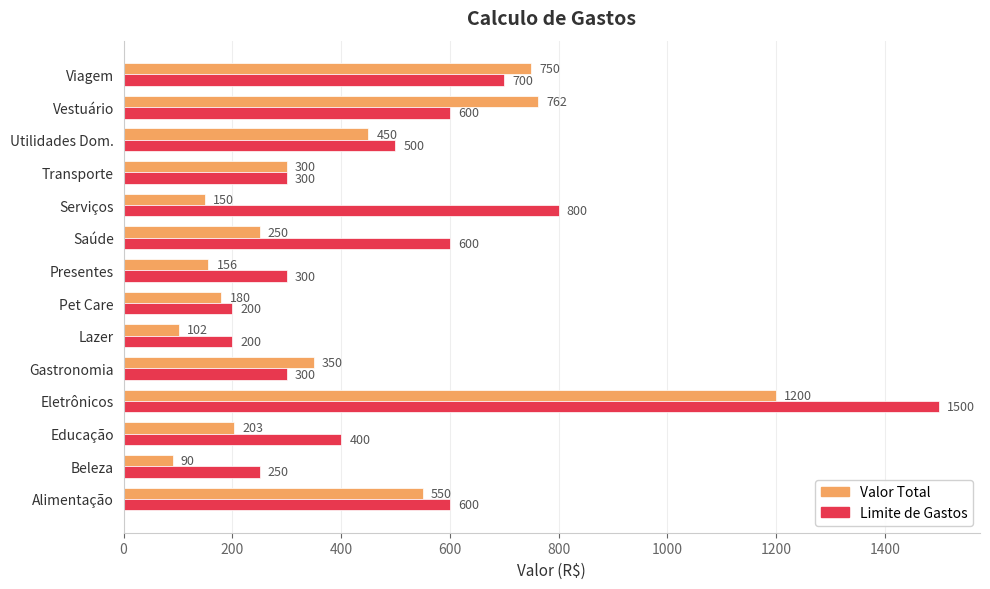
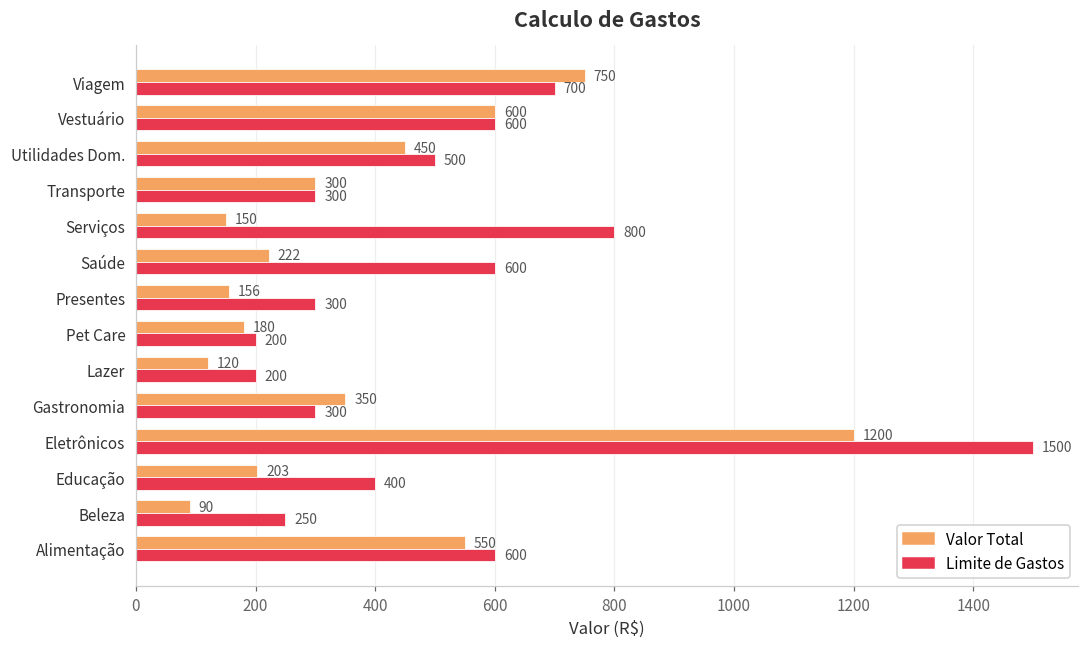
Valor Total, Vestuário: 762 -> 600
Valor Total, Saúde: 250 -> 222
Valor Total, Lazer: 102 -> 120
